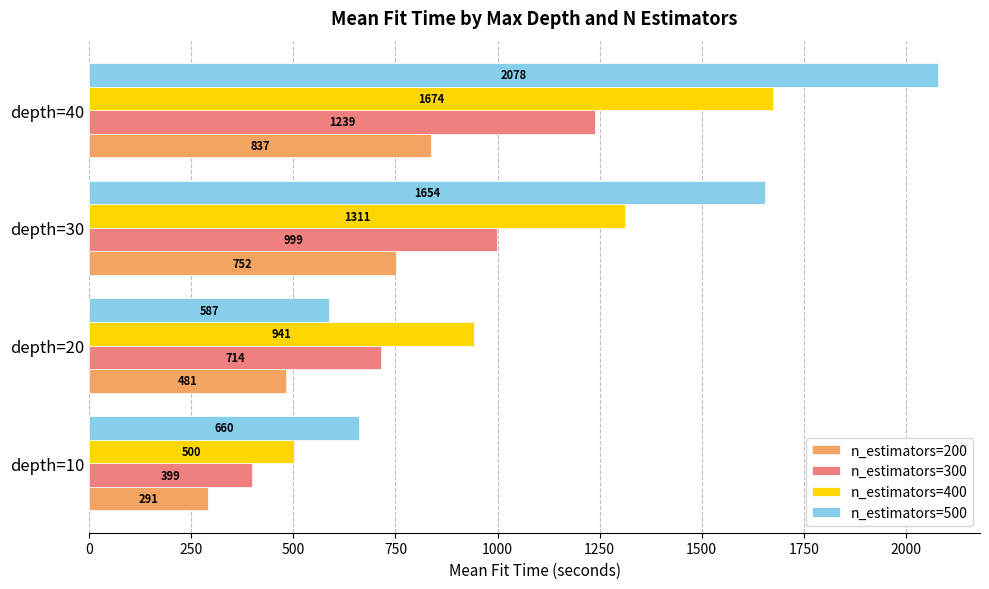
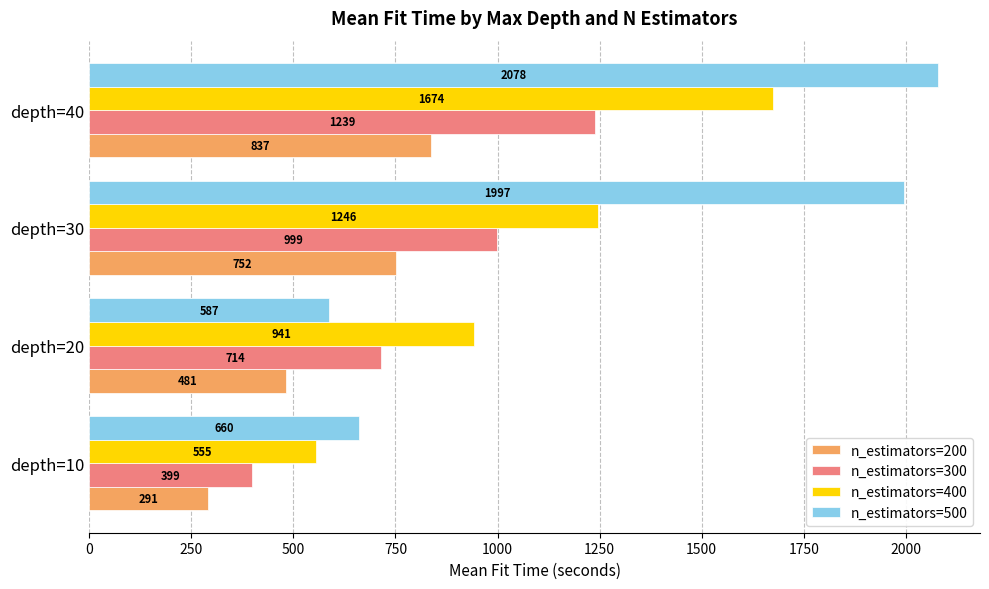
n_estimators=500, depth=30: 1654 -> 1997
n_estimators=400, depth=30: 1311 -> 1246
n_estimators=400, depth=10: 500 -> 555
